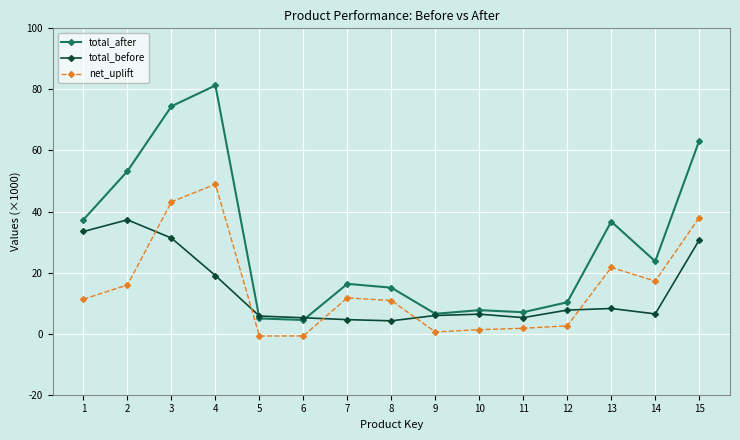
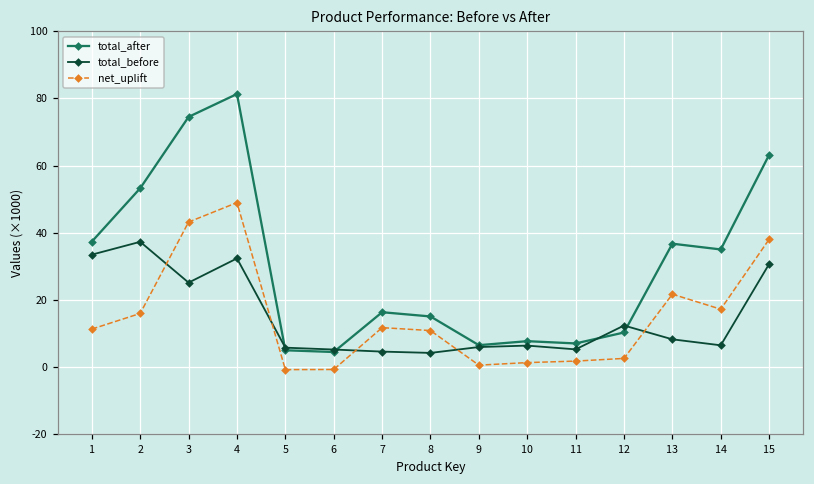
total_before, 3: 31 -> 25
total_before, 4: 19 -> 32
total_before, 12: 8 -> 12
total_after, 14: 24 -> 35
